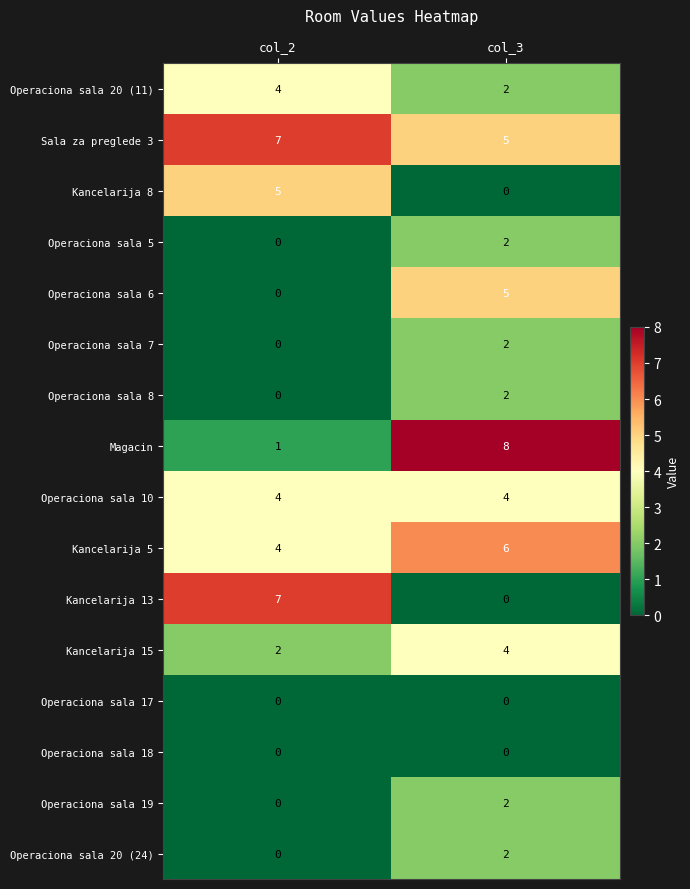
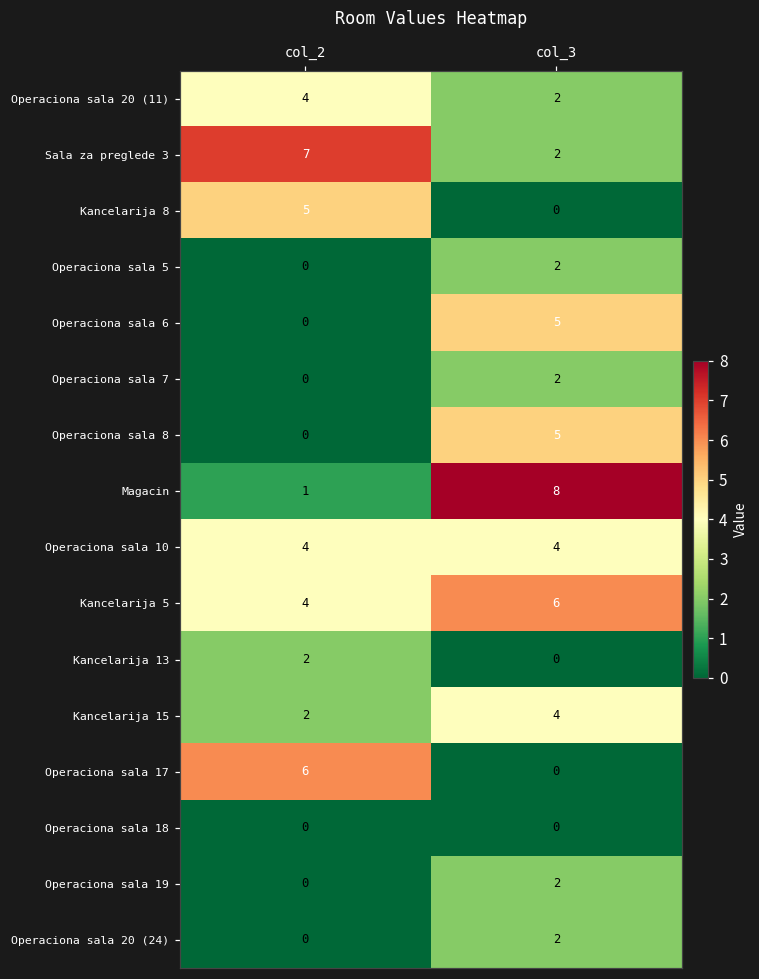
Sala za preglede 3, col_3: 5 -> 2
Operaciona sala 8, col_3: 2 -> 5
Kancelarija 13, col_2: 7 -> 2
Operaciona sala 17, col_2: 0 -> 6
